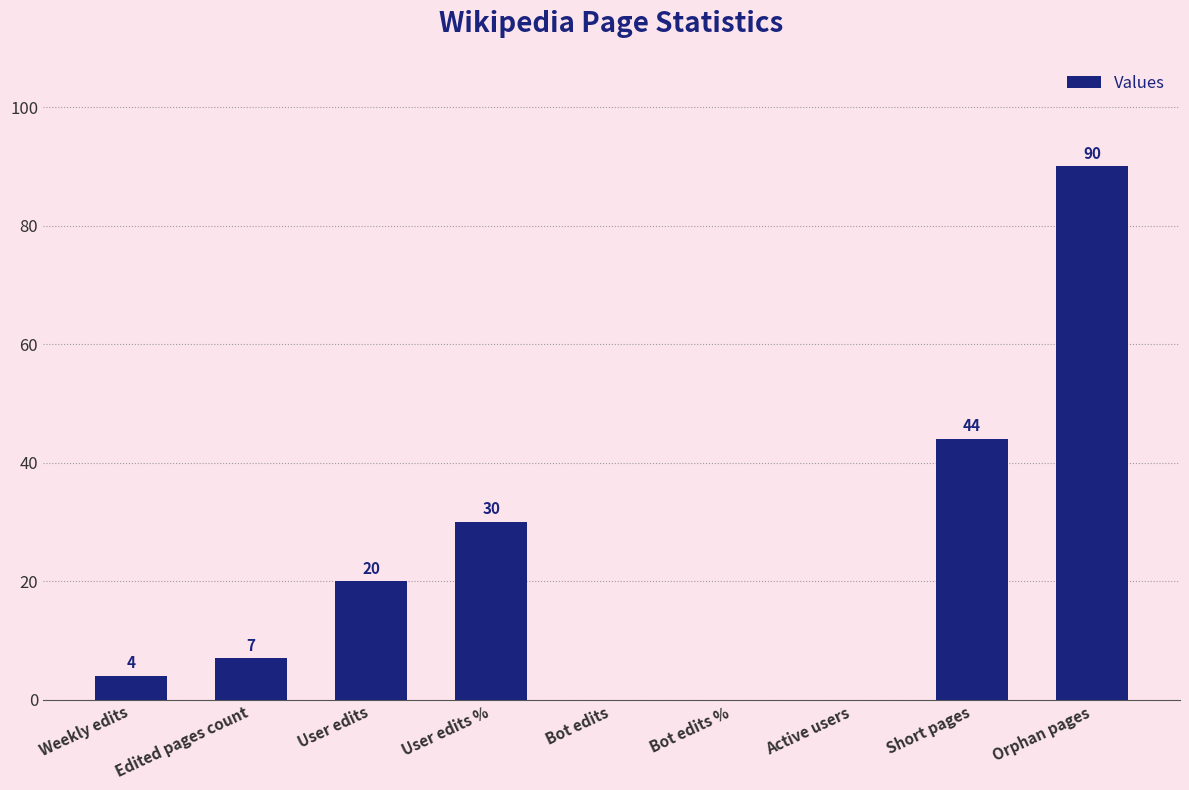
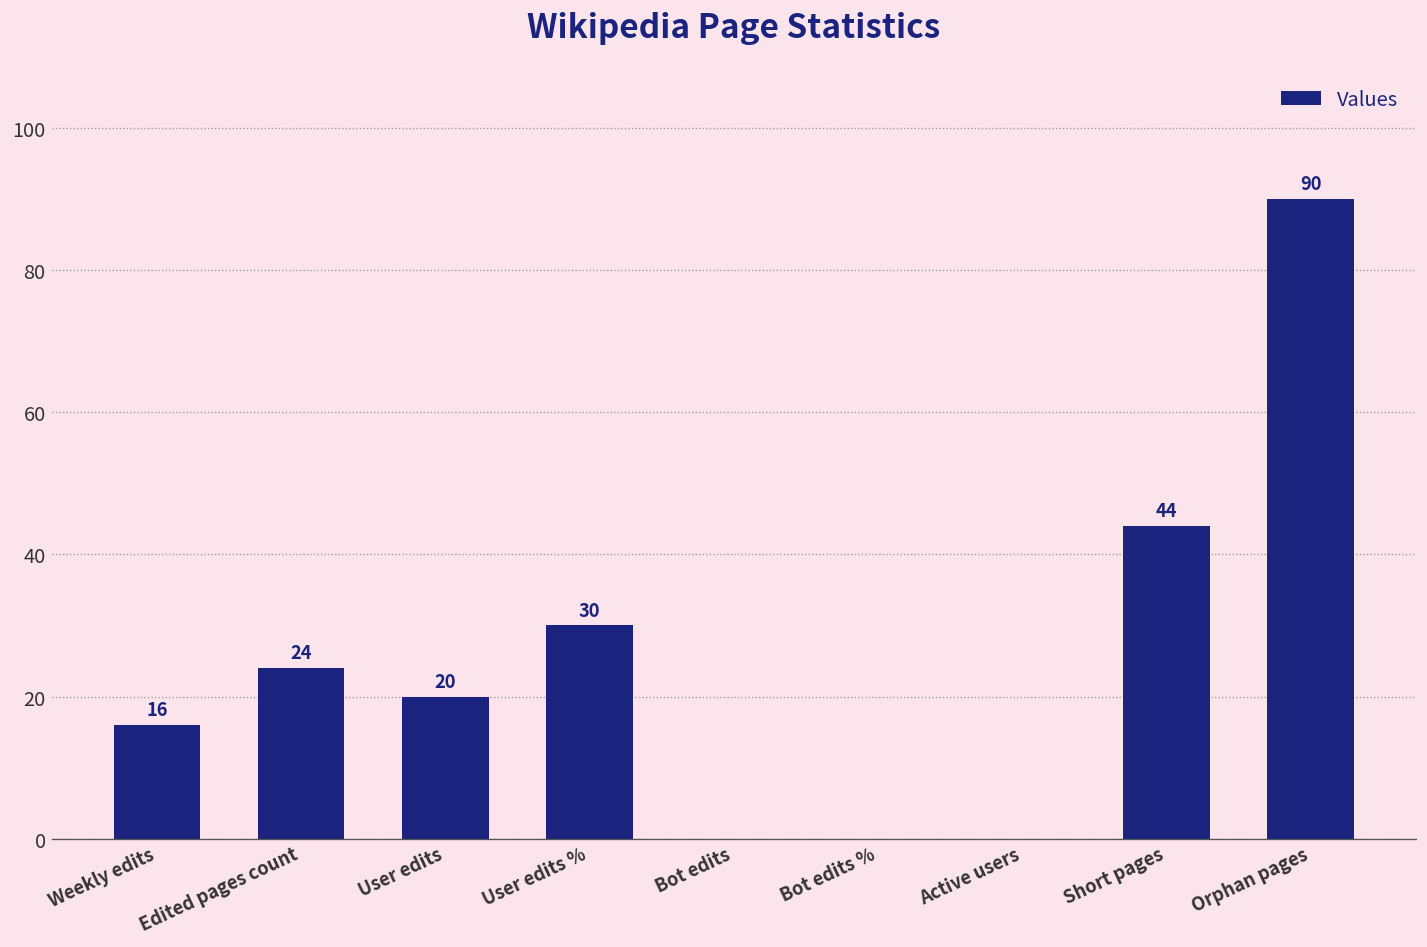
Weekly edits: 4 -> 16
Edited pages count: 7 -> 24
